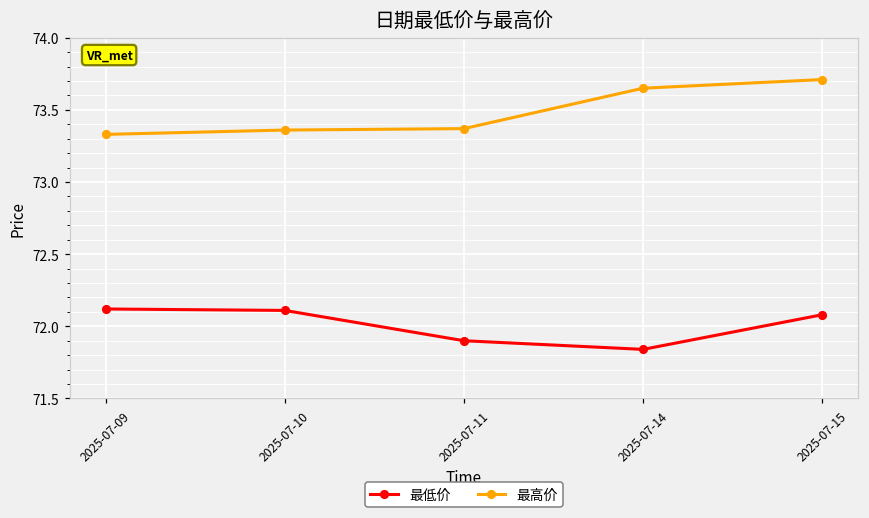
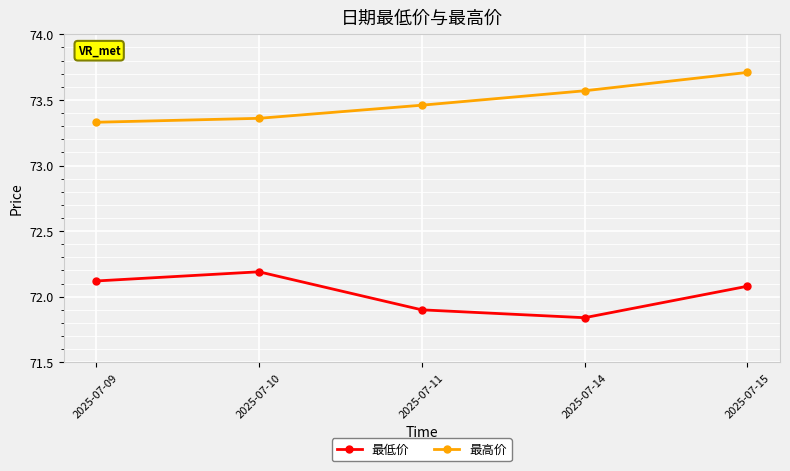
最低价, 2025-07-10: 72.11 -> 72.19
最高价, 2025-07-11: 73.37 -> 73.46
最高价, 2025-07-14: 73.65 -> 73.57
